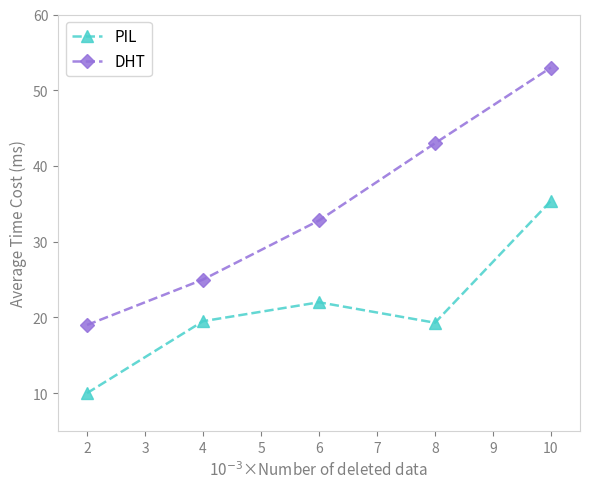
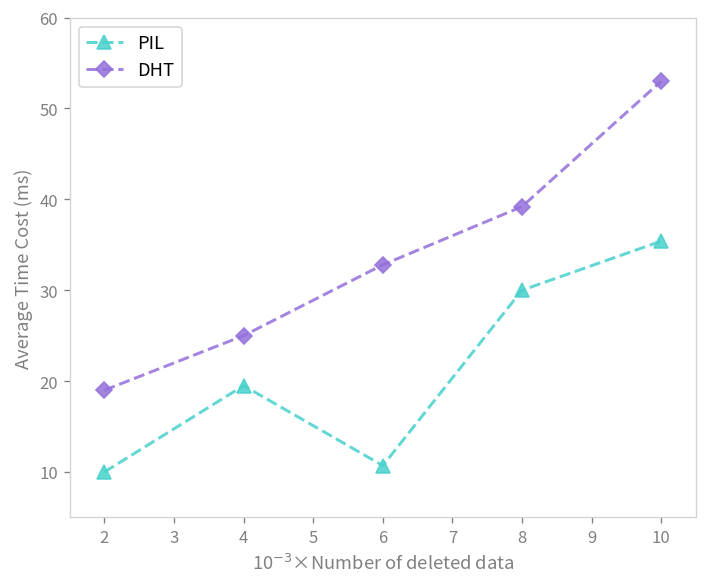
PIL, 6: 22 -> 11
PIL, 8: 19 -> 30
DHT, 8: 43 -> 39
